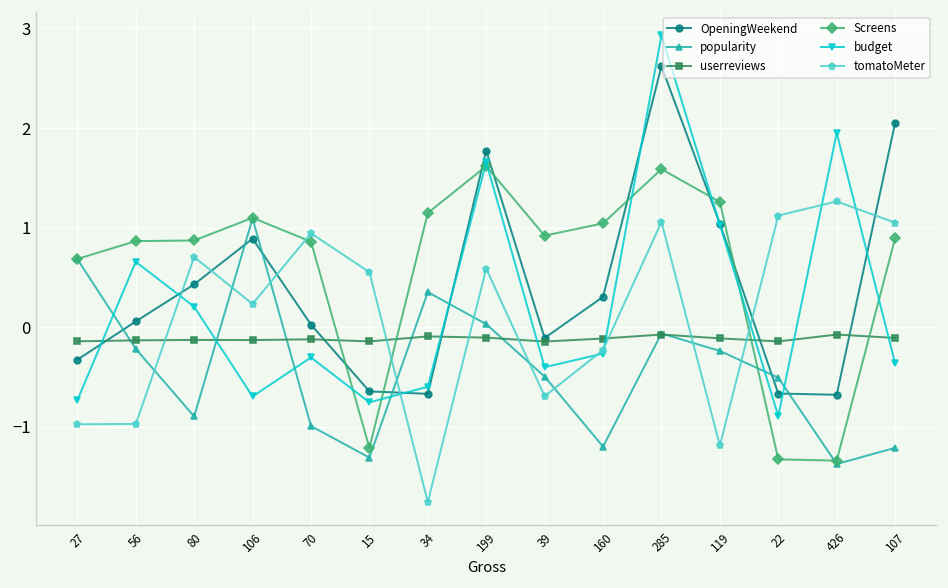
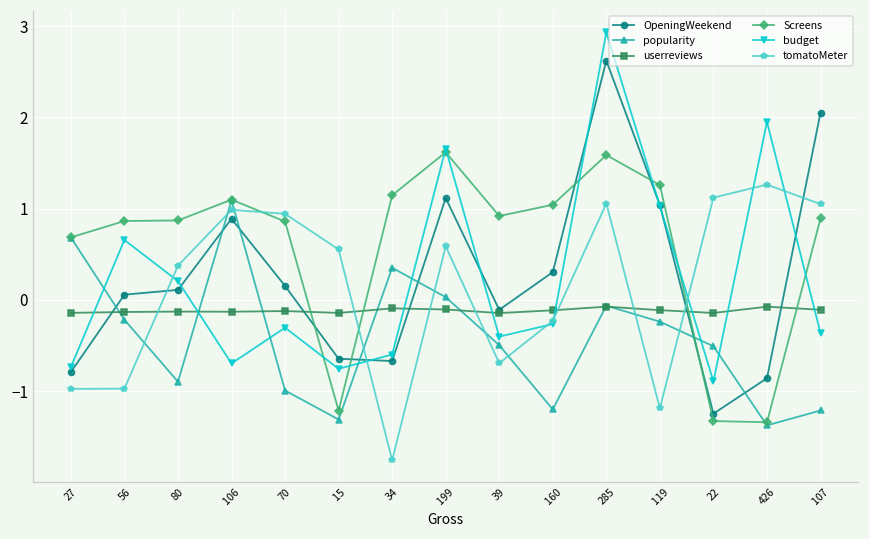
OpeningWeekend, 27: -0.3 -> -0.8
OpeningWeekend, 80: 0.4 -> 0.1
tomatoMeter, 80: 0.7 -> 0.4
tomatoMeter, 106: 0.2 -> 1.0
OpeningWeekend, 70: 0.0 -> 0.2
OpeningWeekend, 199: 1.8 -> 1.1
OpeningWeekend, 22: -0.7 -> -1.2
OpeningWeekend, 426: -0.7 -> -0.9
